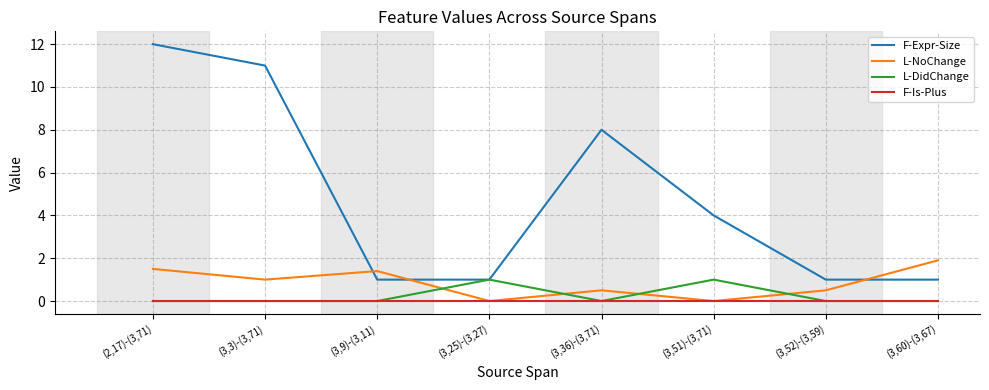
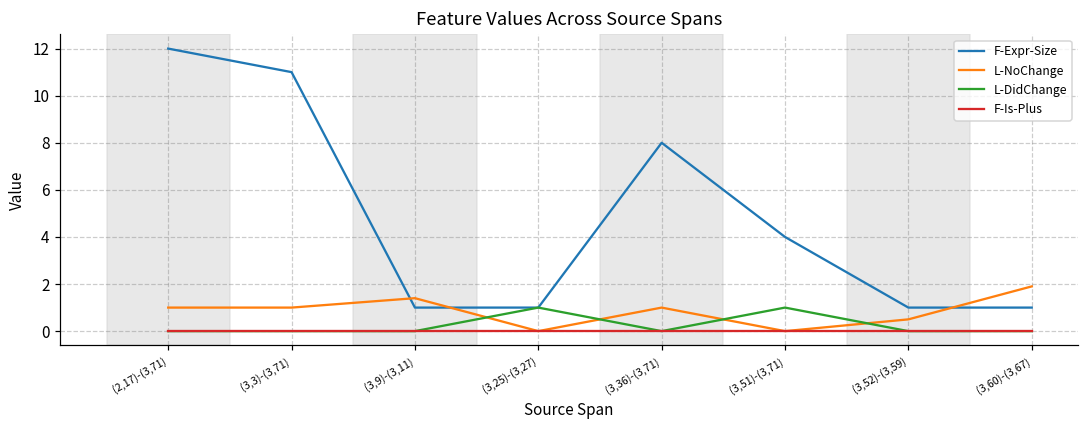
L-NoChange, (2,17)-(3,71): 1.5 -> 1.0
L-NoChange, (3,36)-(3,71): 0.5 -> 1.0
